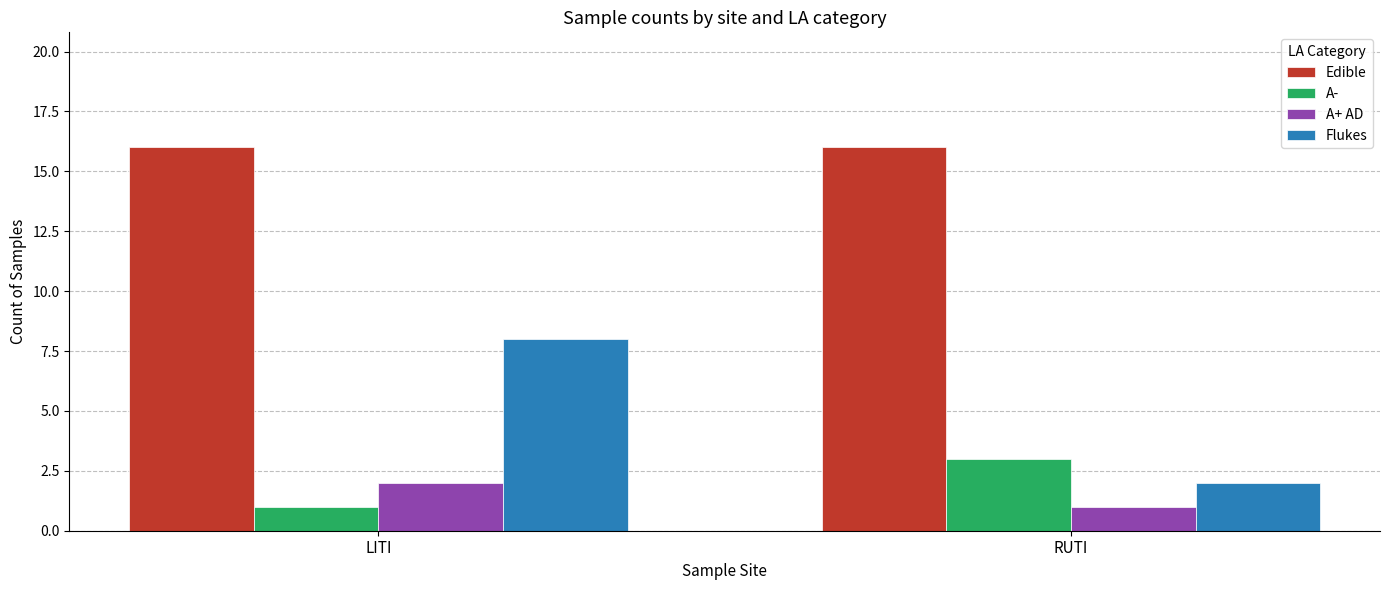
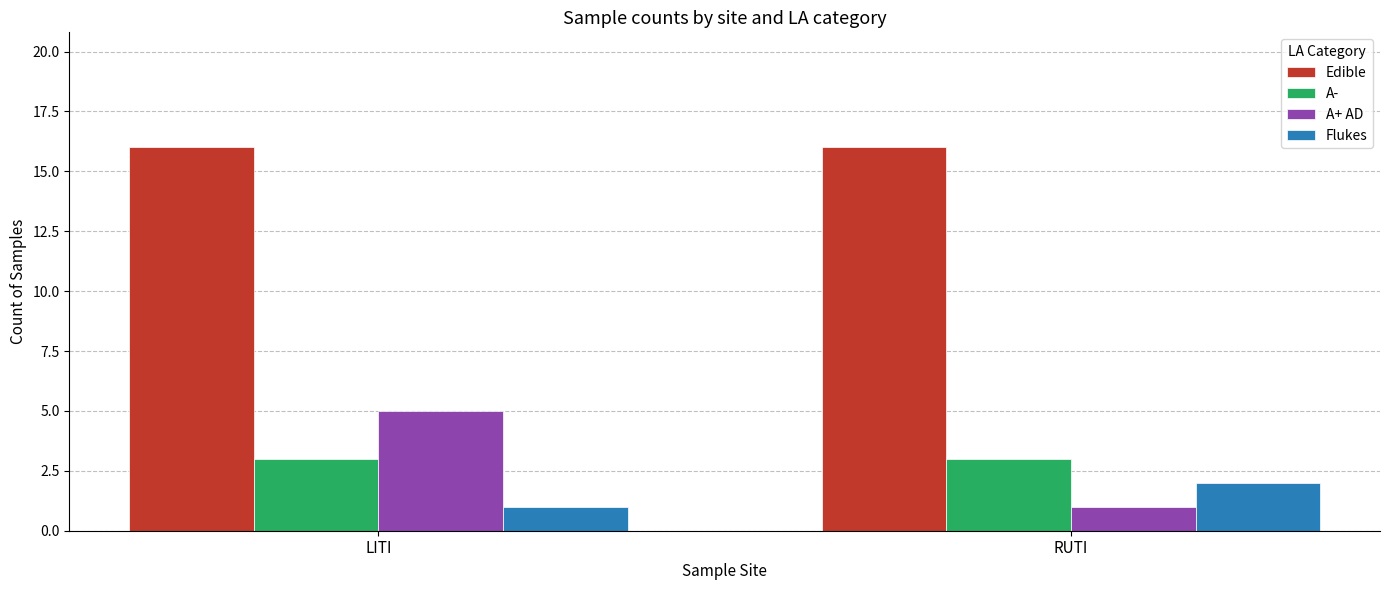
A-, LITI: 1 -> 3
A+ AD, LITI: 2 -> 5
Flukes, LITI: 8 -> 1
